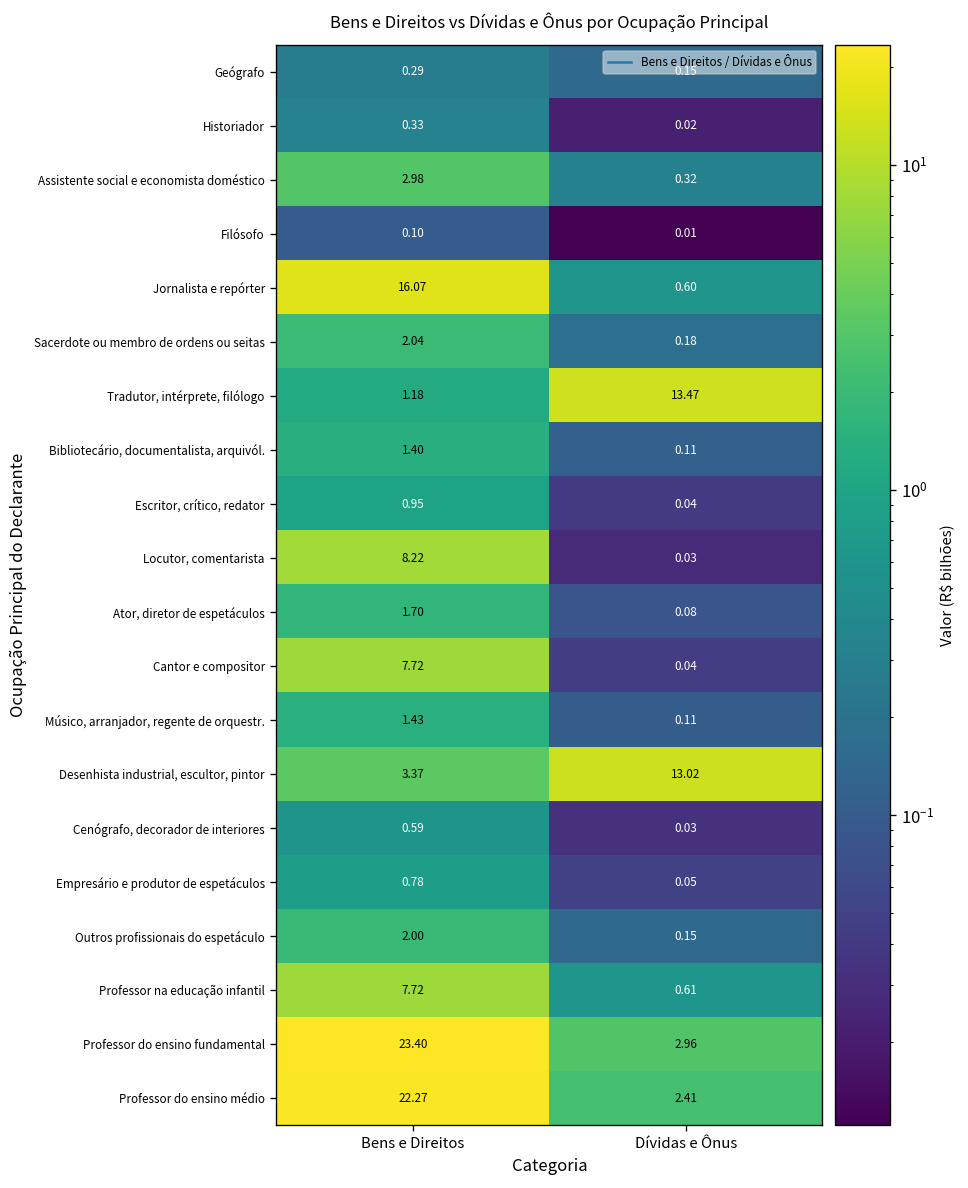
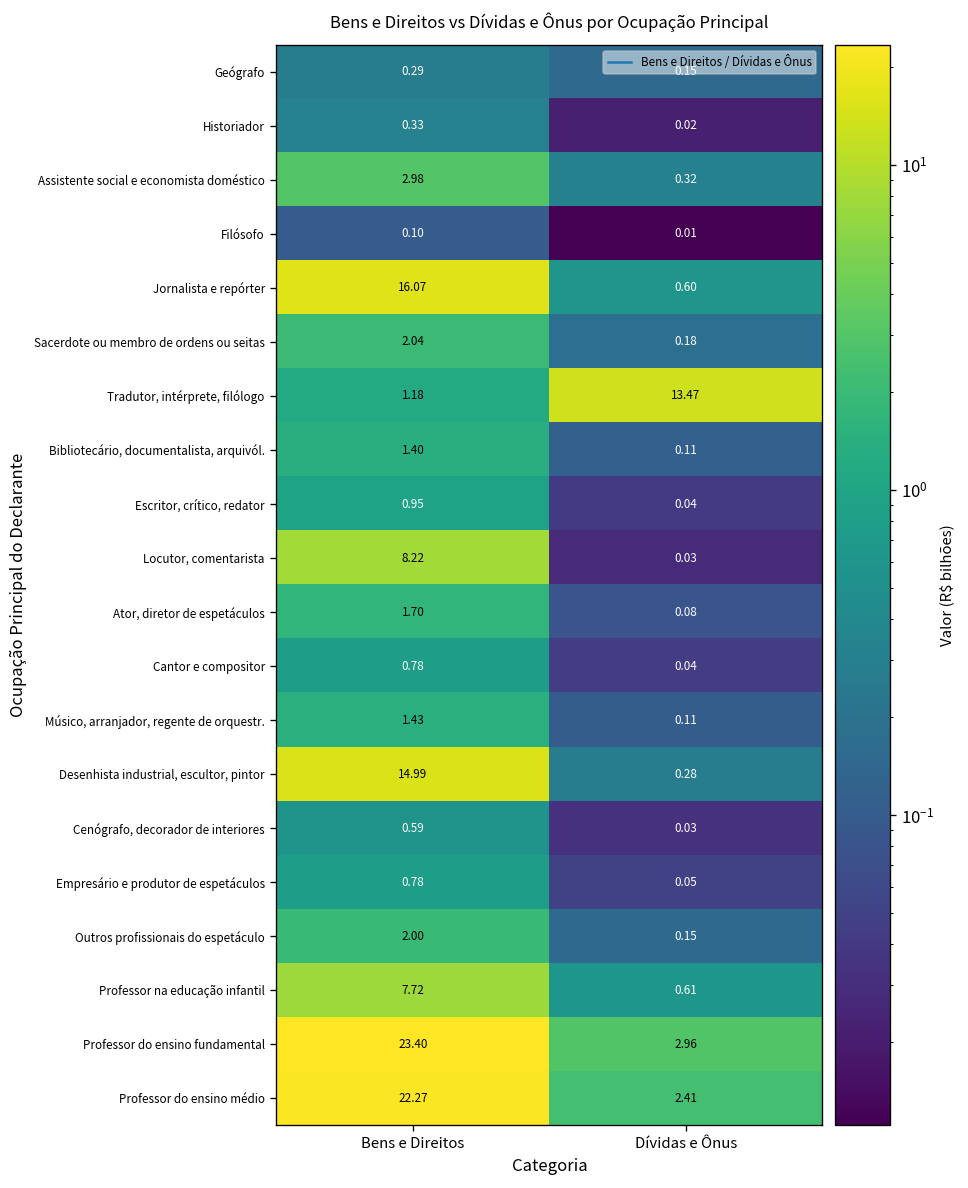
Cantor e compositor, Bens e Direitos: 7.72 -> 0.78
Desenhista industrial, escultor, pintor, Bens e Direitos: 3.37 -> 14.99
Desenhista industrial, escultor, pintor, Dívidas e Ônus: 13.02 -> 0.28
